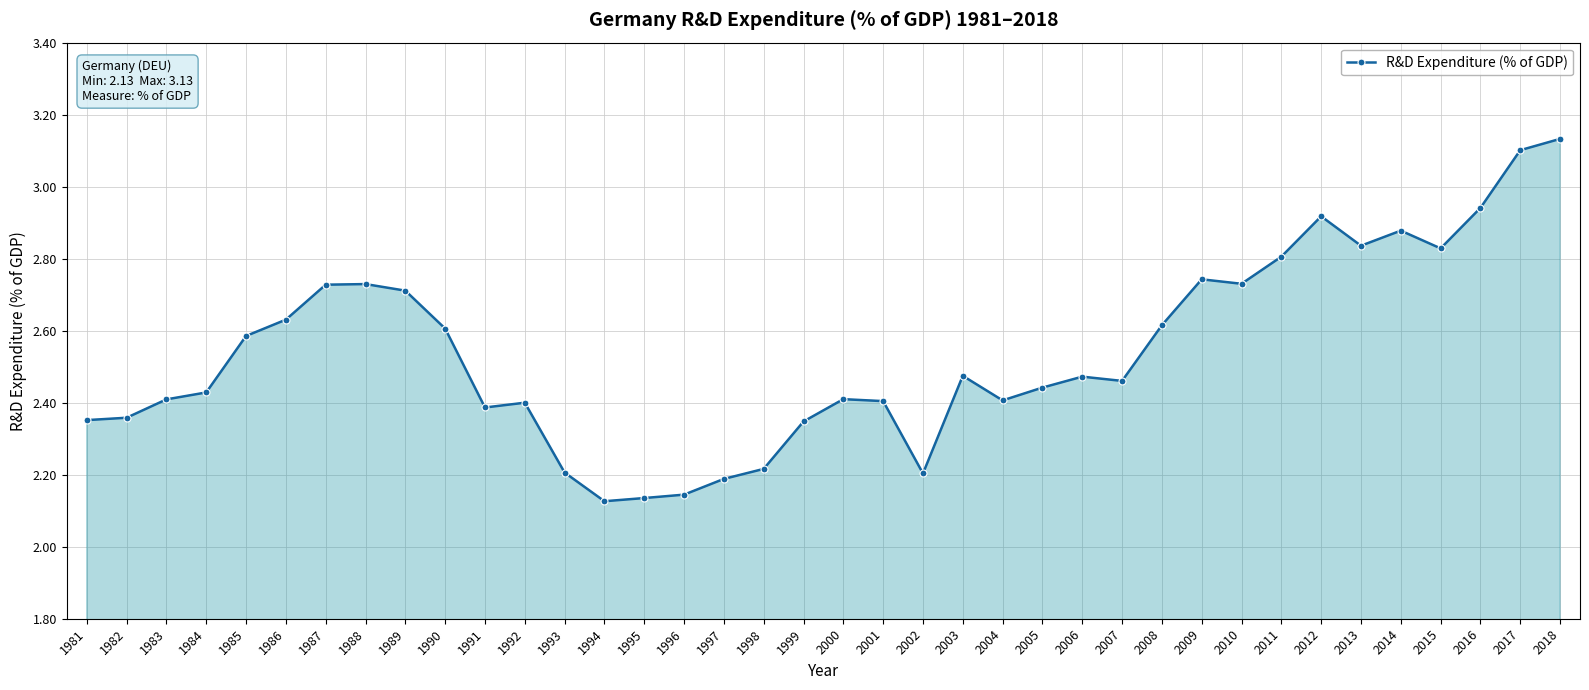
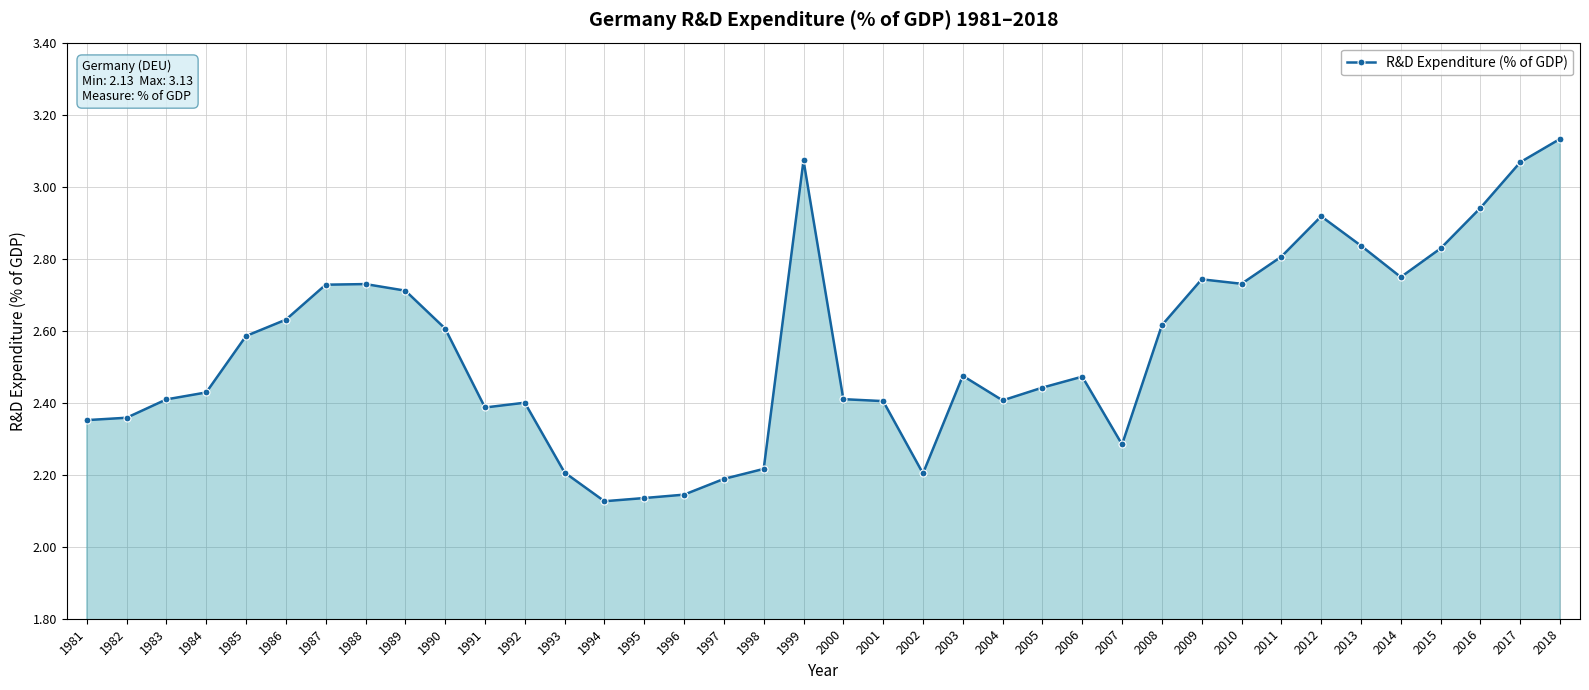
1999: 2.35 -> 3.07
2007: 2.46 -> 2.28
2014: 2.88 -> 2.75
2017: 3.10 -> 3.07
